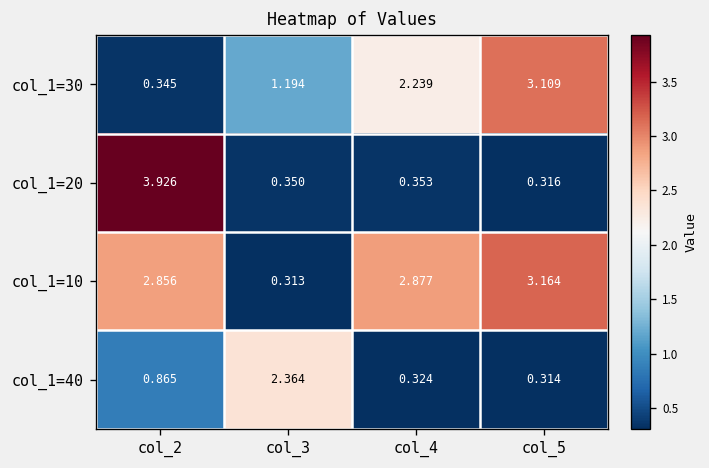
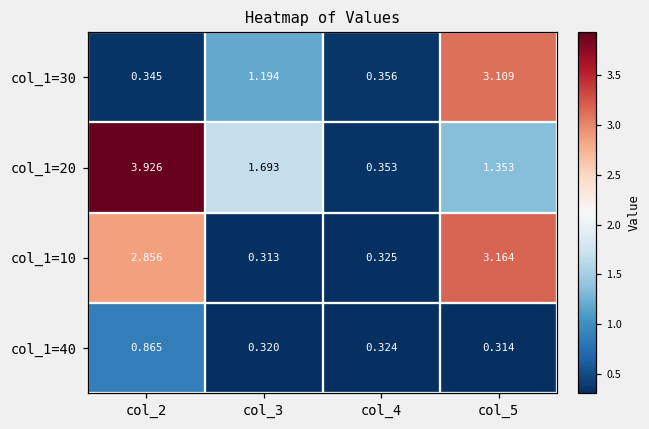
col_1=30, col_4: 2.239 -> 0.356
col_1=20, col_3: 0.350 -> 1.693
col_1=20, col_5: 0.316 -> 1.353
col_1=10, col_4: 2.877 -> 0.325
col_1=40, col_3: 2.364 -> 0.320
